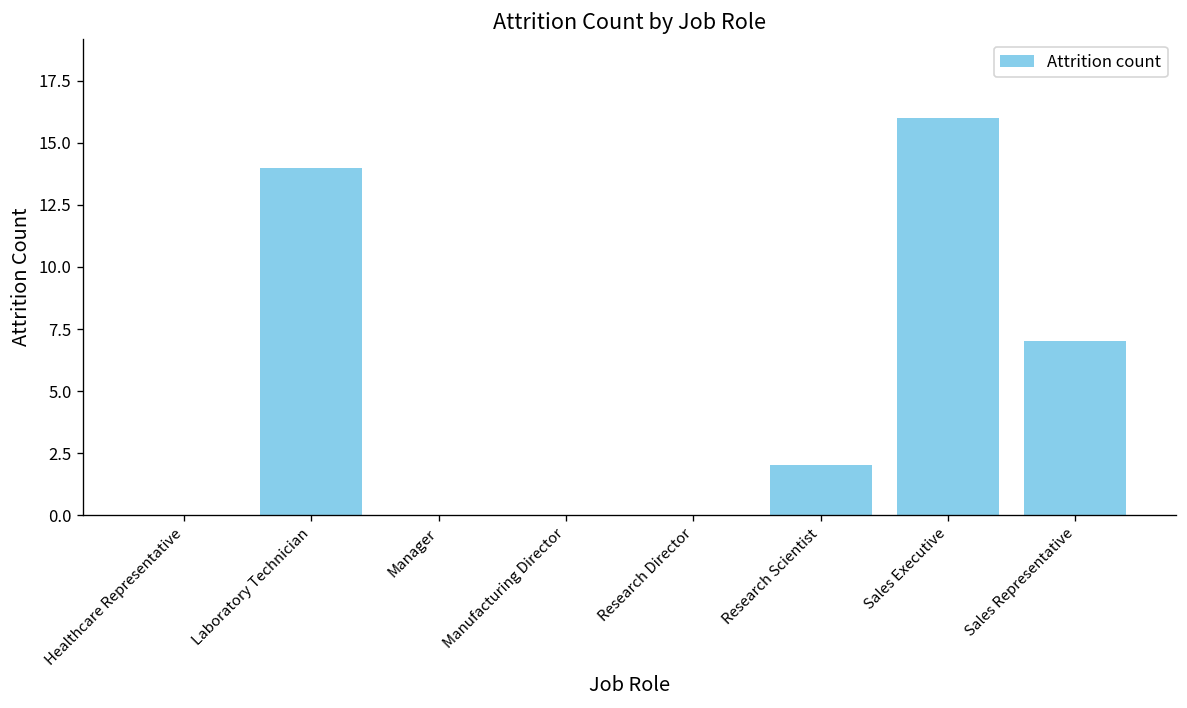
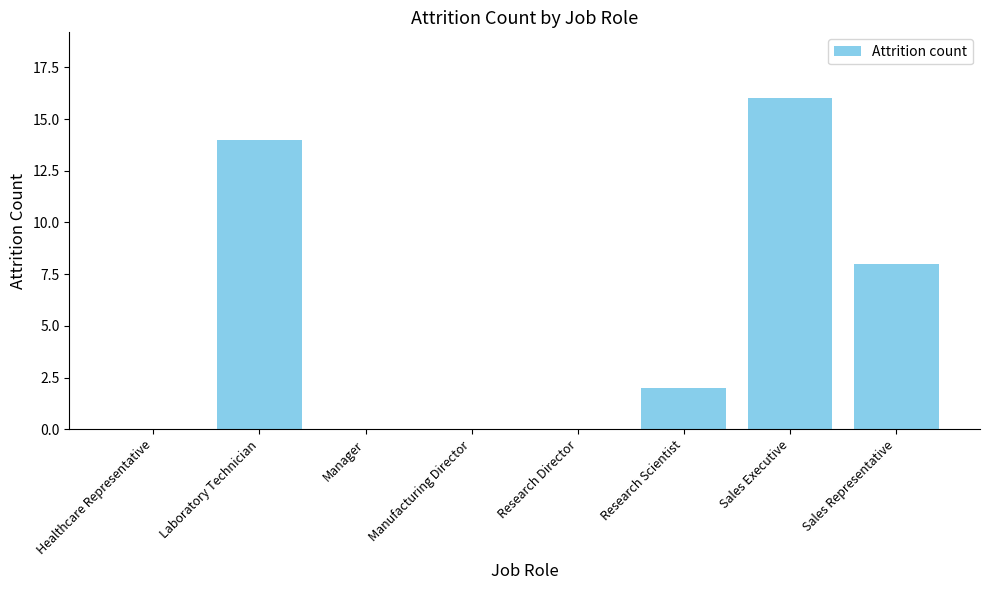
Sales Representative: 7 -> 8
